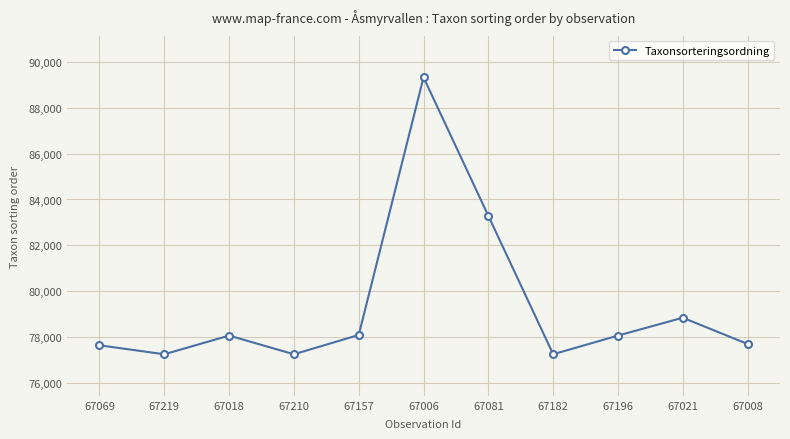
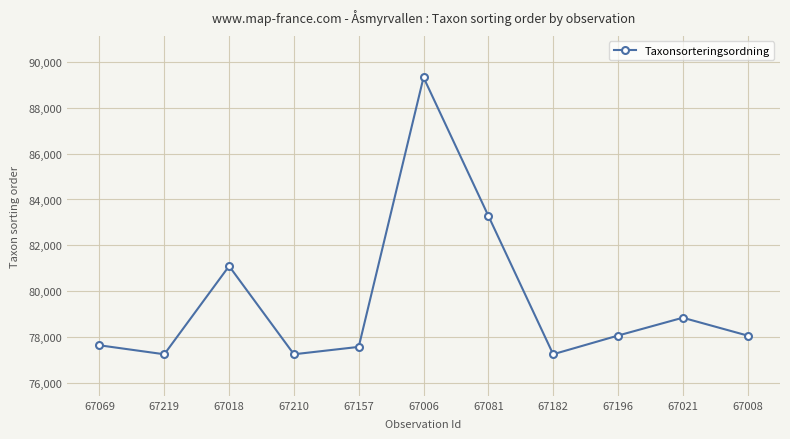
67018: 78,100 -> 81,100
67157: 78,100 -> 77,600
67008: 77,700 -> 78,100
